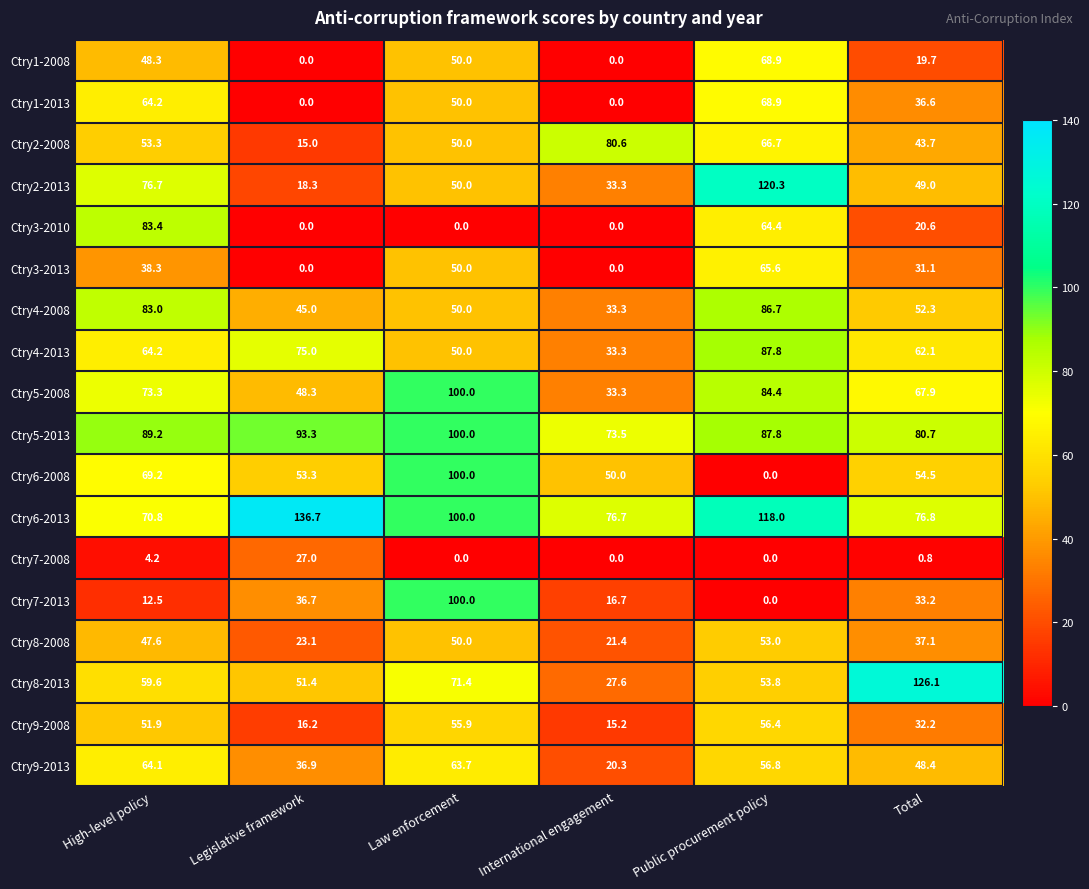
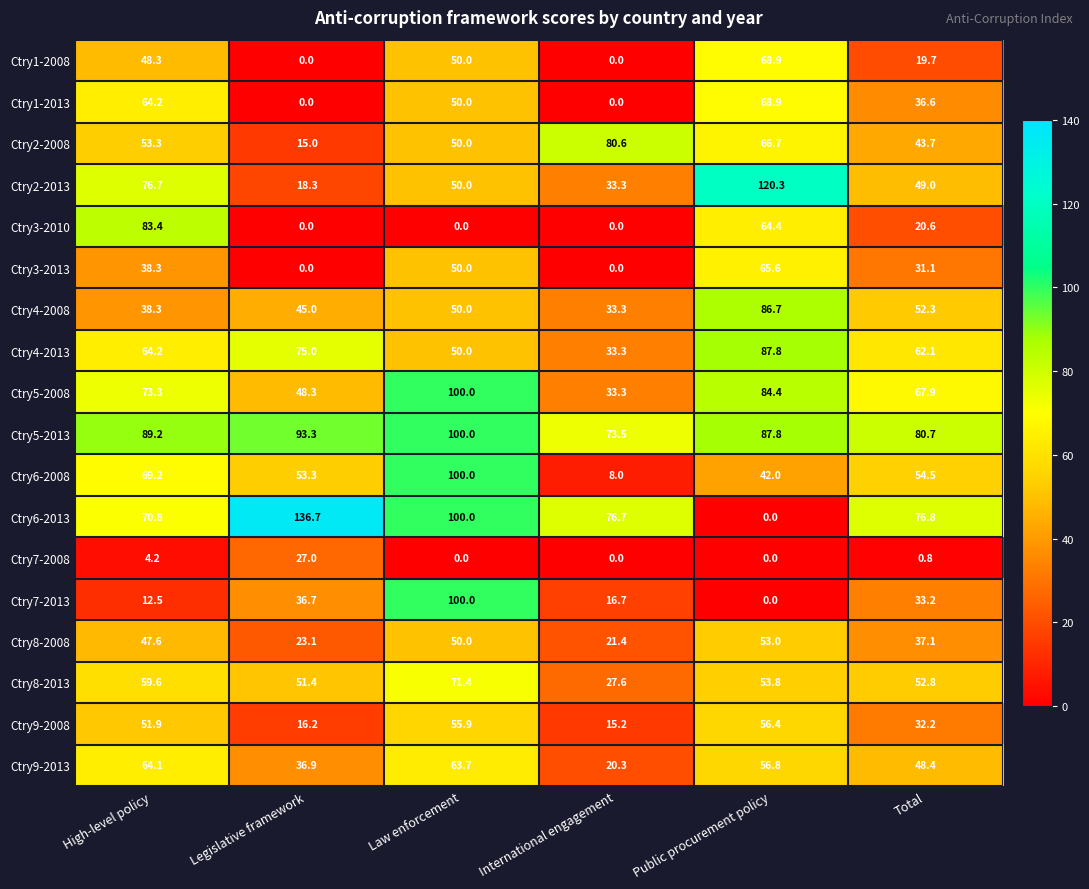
Ctry4-2008, High-level policy: 83.0 -> 38.3
Ctry6-2008, International engagement: 50.0 -> 8.0
Ctry6-2008, Public procurement policy: 0.0 -> 42.0
Ctry6-2013, Public procurement policy: 118.0 -> 0.0
Ctry8-2013, Total: 126.1 -> 52.8
